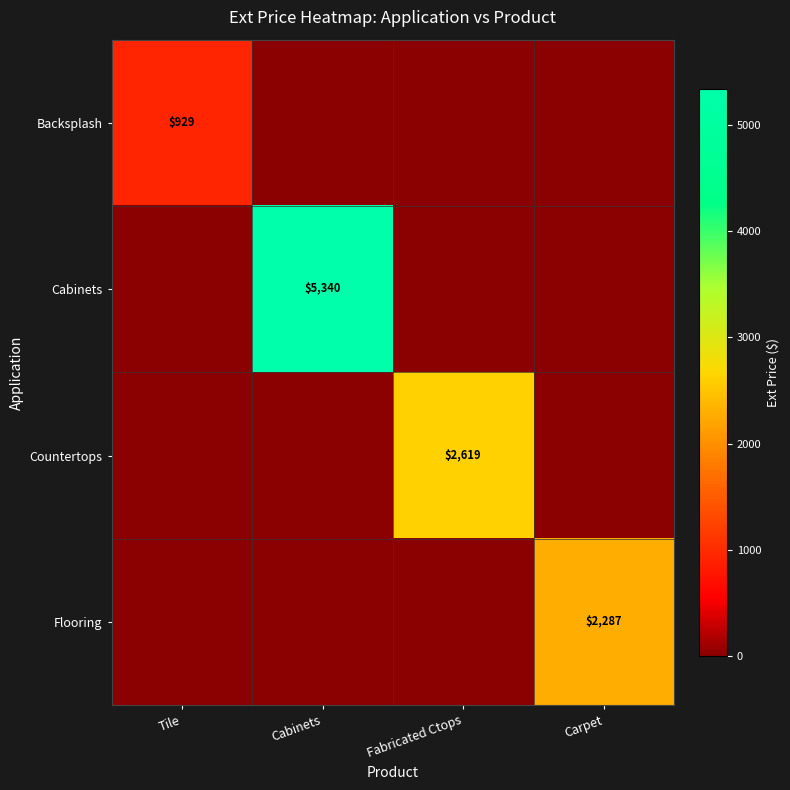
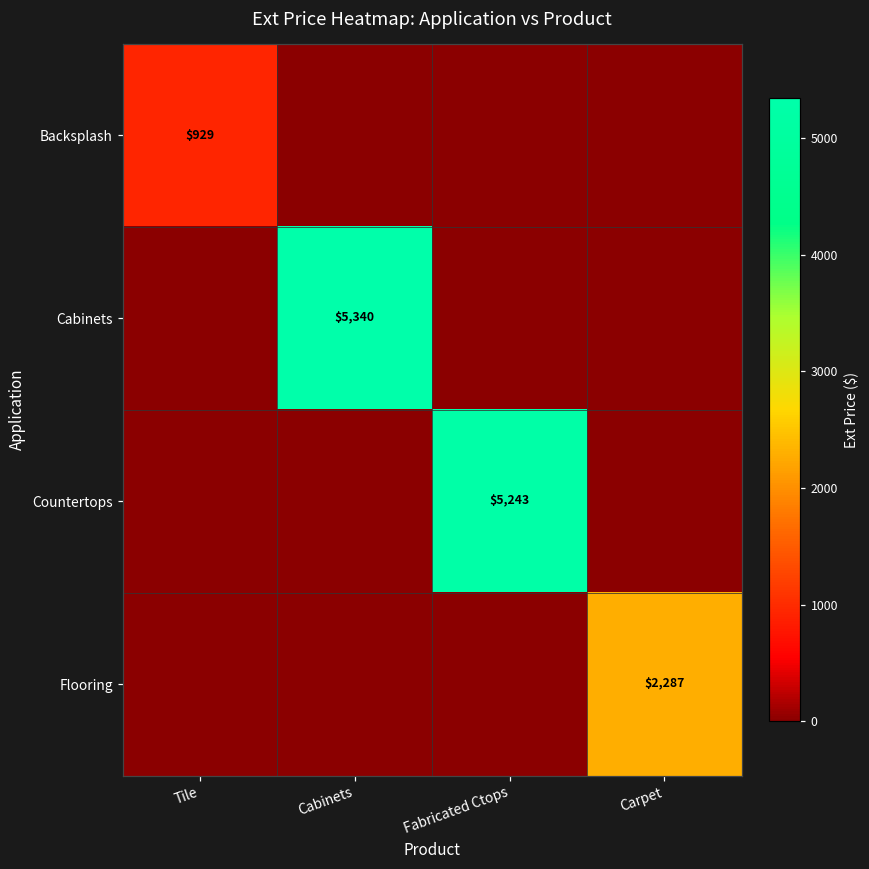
Countertops, Fabricated Ctops: $2,619 -> $5,243
